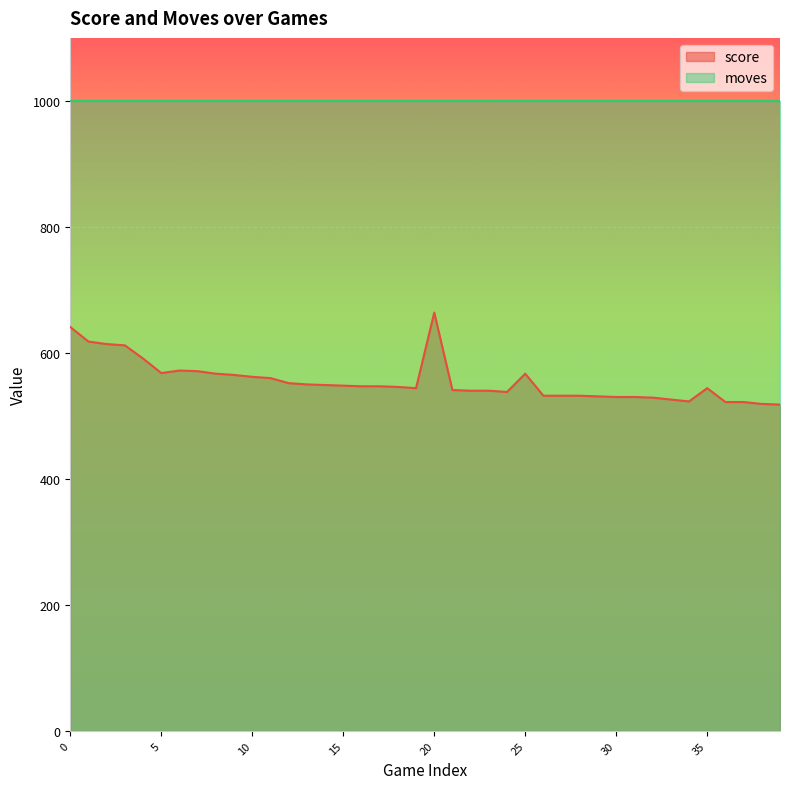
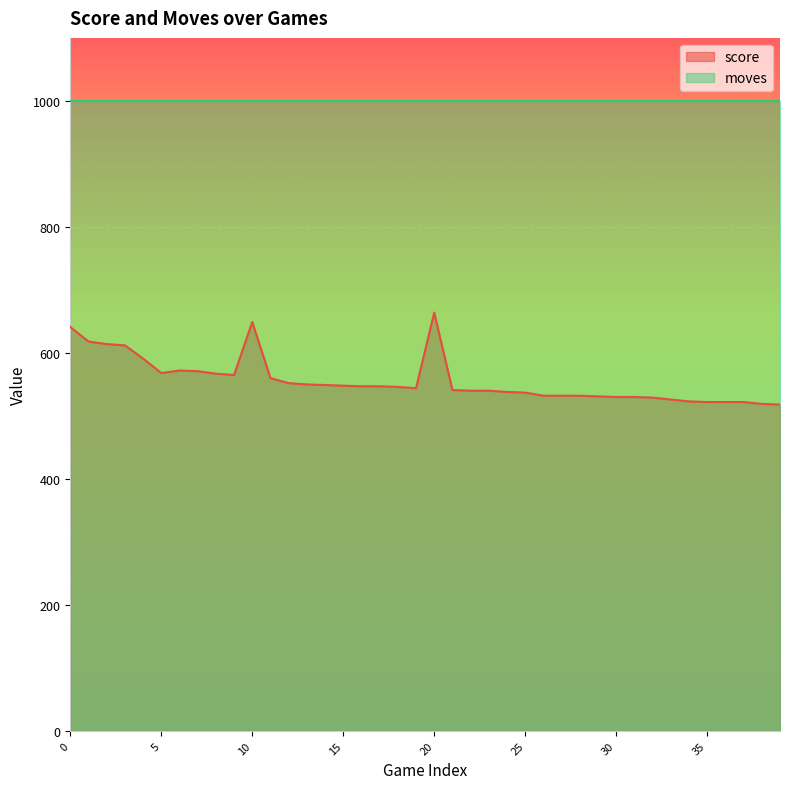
score, 10: 560 -> 650
score, 25: 570 -> 540
score, 35: 540 -> 520
